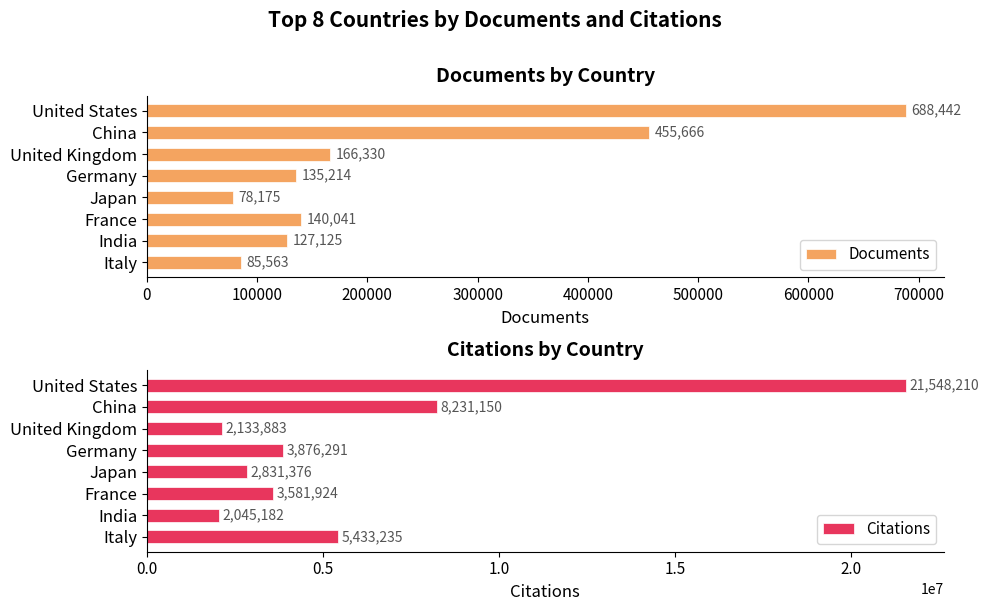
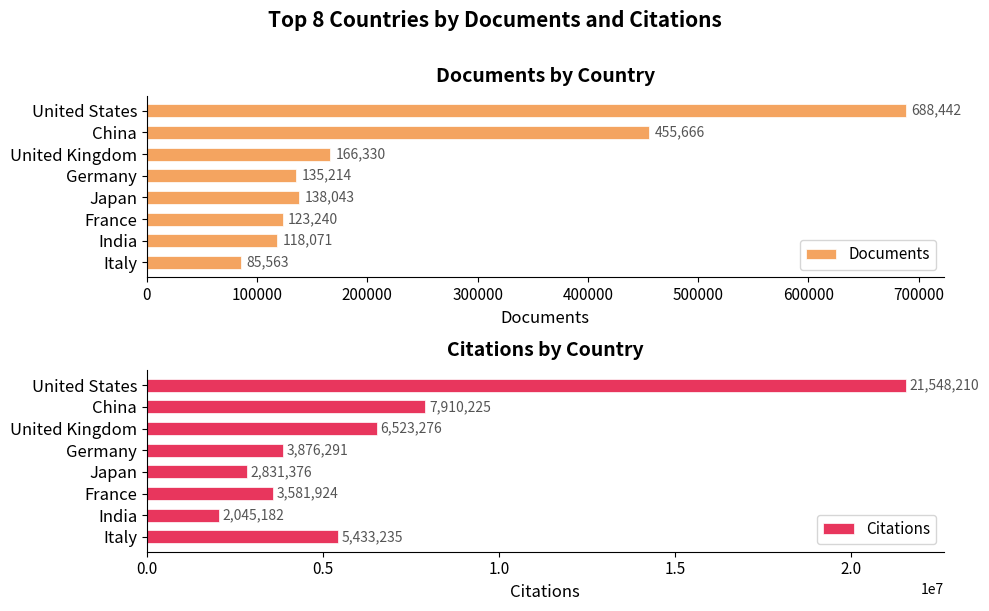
Documents by Country, Japan: 78,175 -> 138,043
Documents by Country, France: 140,041 -> 123,240
Documents by Country, India: 127,125 -> 118,071
Citations by Country, China: 8,231,150 -> 7,910,225
Citations by Country, United Kingdom: 2,133,883 -> 6,523,276
